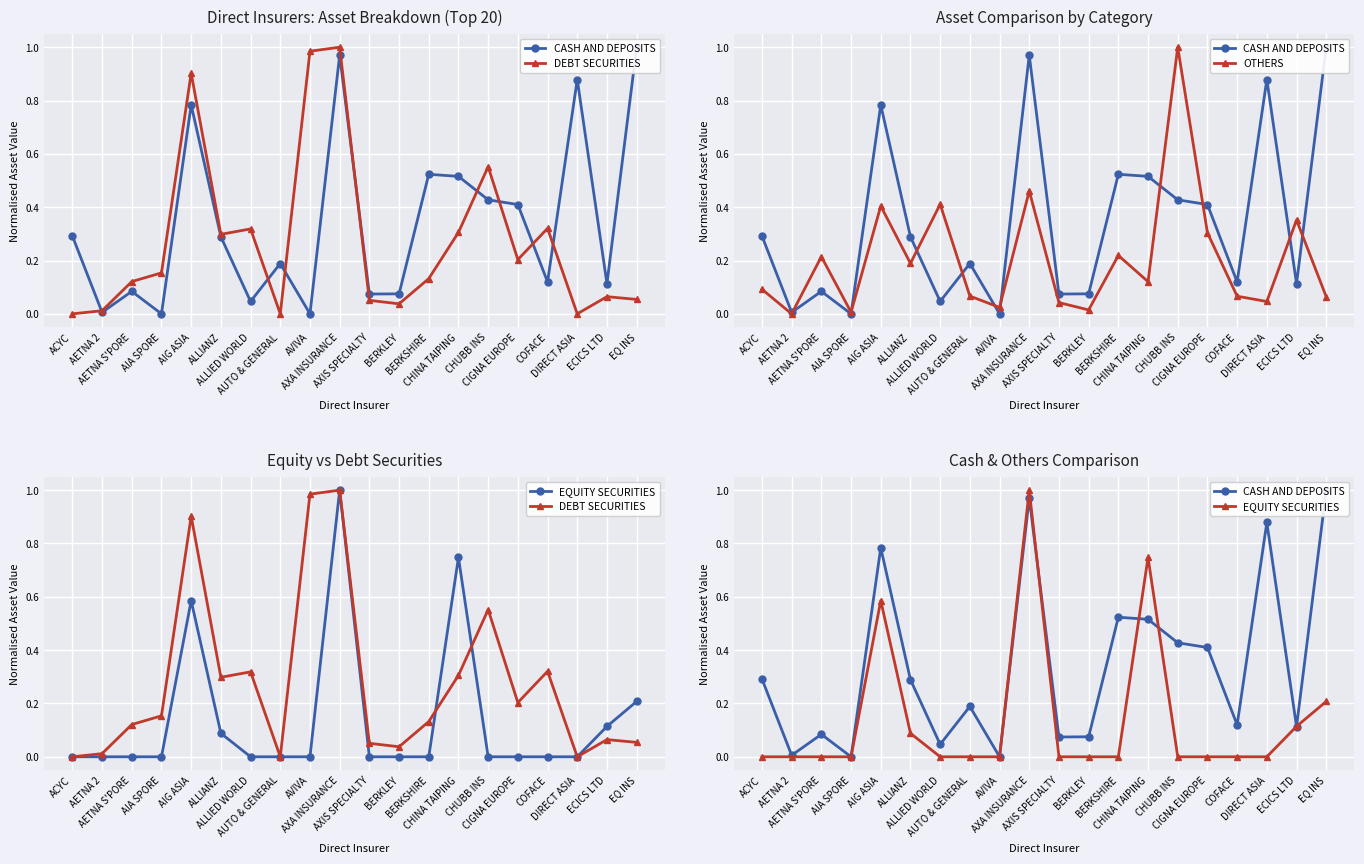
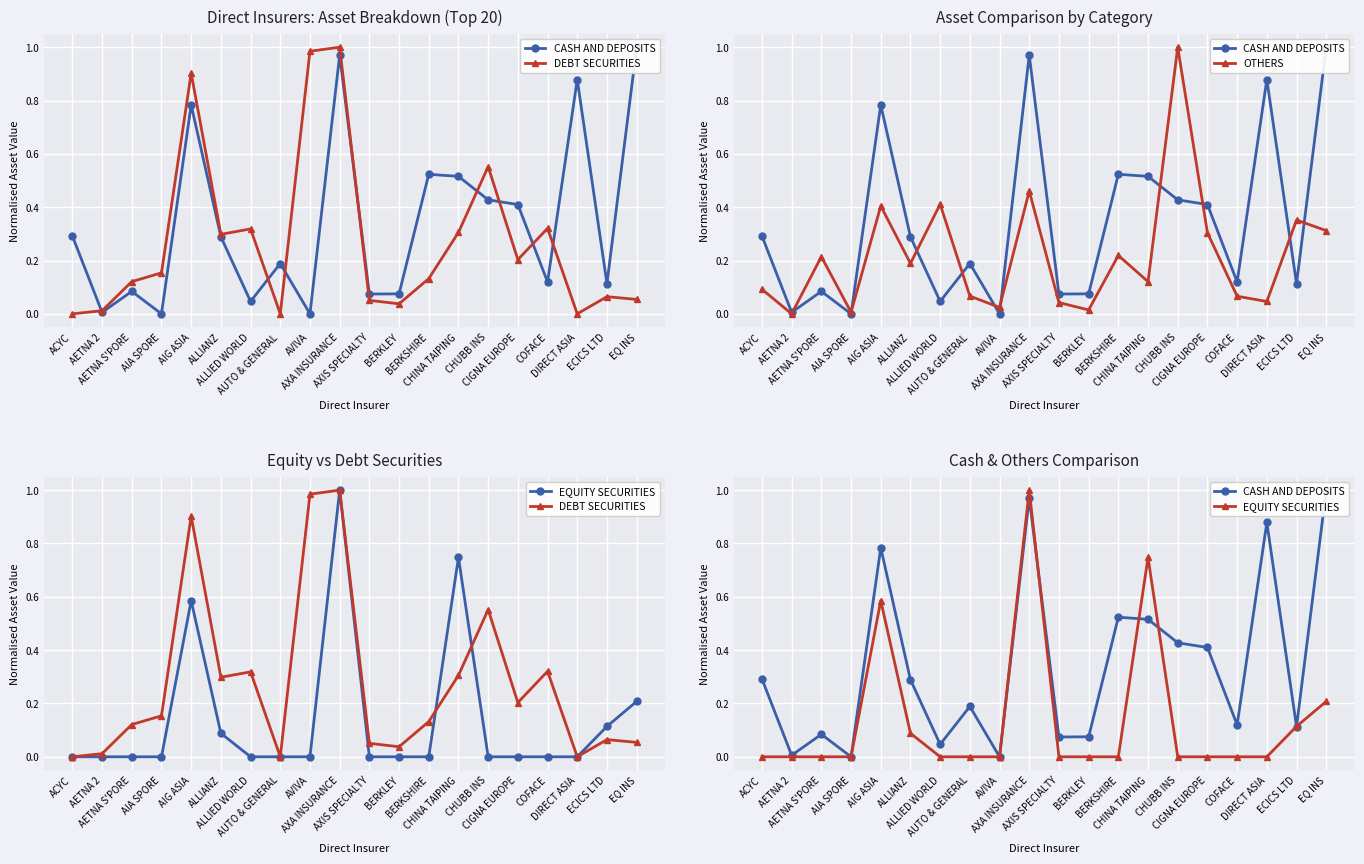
Asset Comparison by Category, OTHERS, EQ INS: 0.06 -> 0.31
